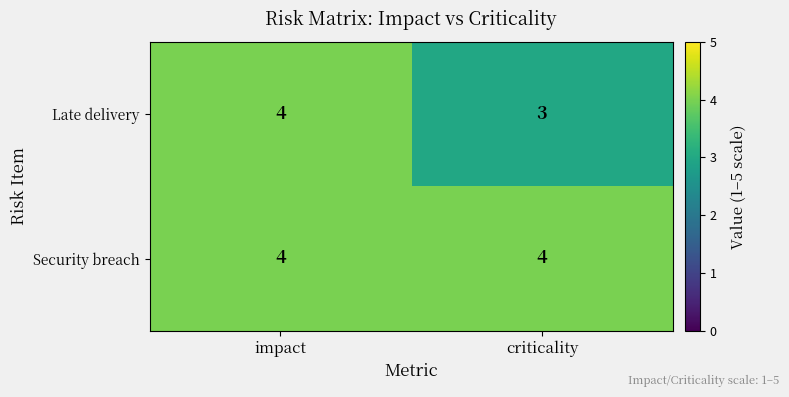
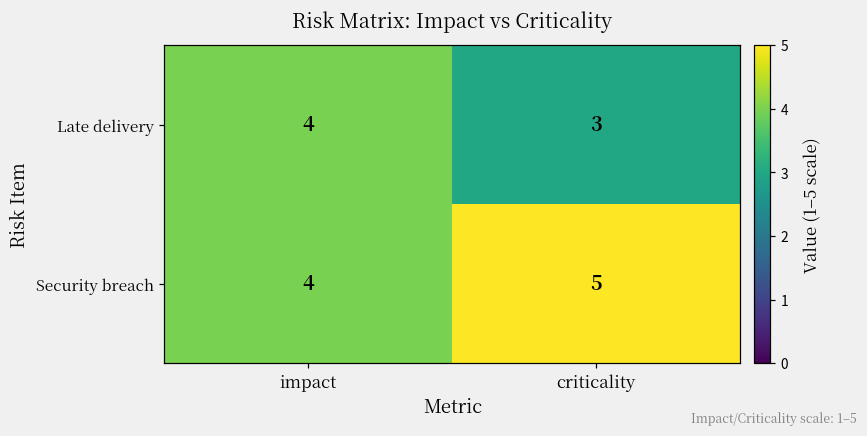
Security breach, criticality: 4 -> 5
